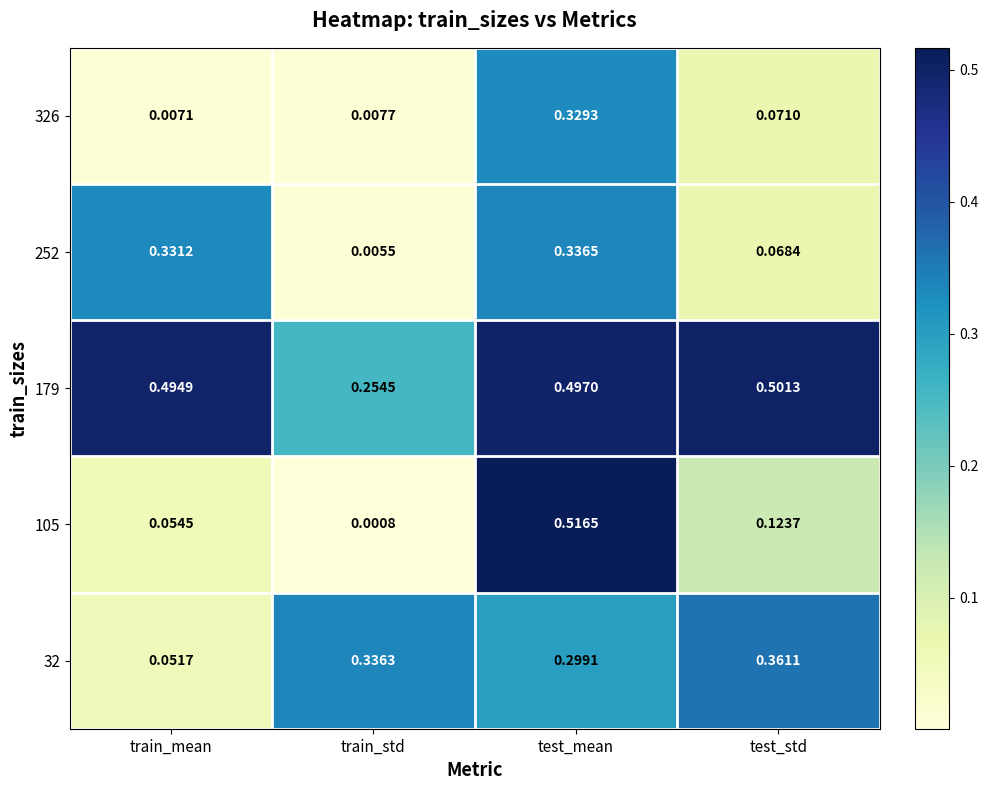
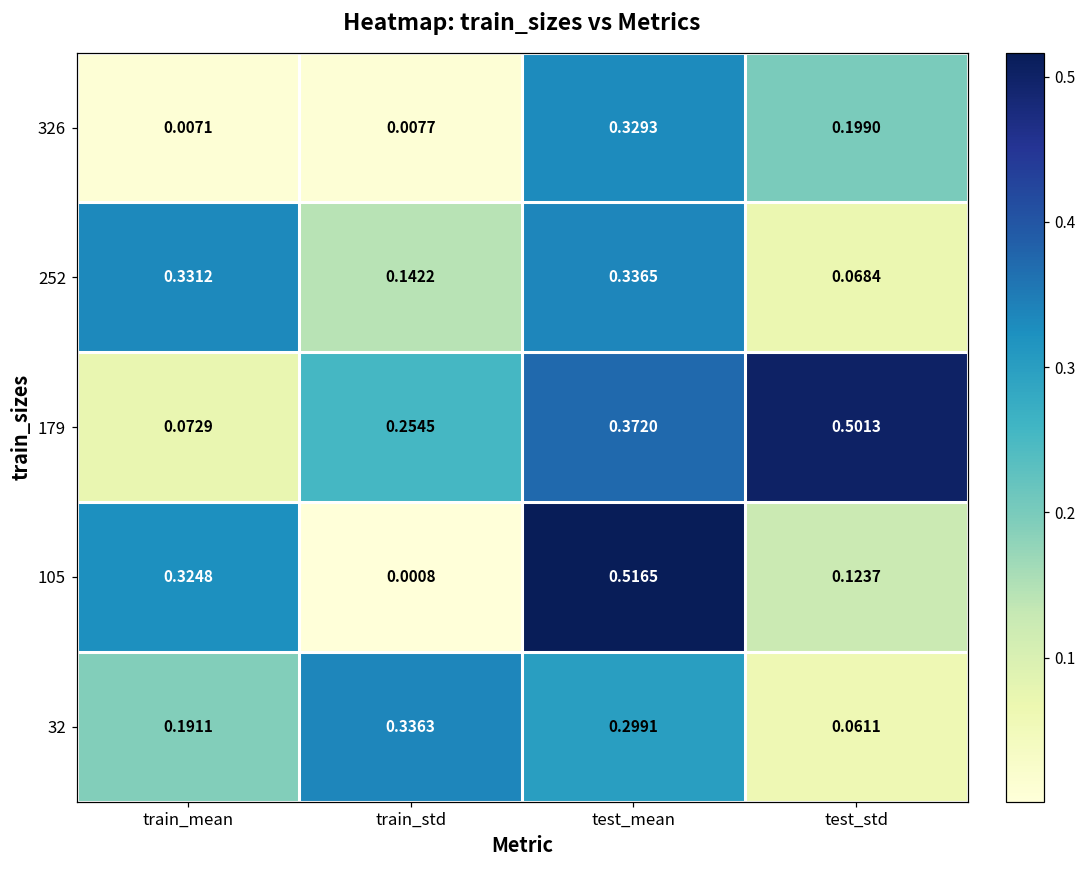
326, test_std: 0.0710 -> 0.1990
252, train_std: 0.0055 -> 0.1422
179, train_mean: 0.4949 -> 0.0729
179, test_mean: 0.4970 -> 0.3720
105, train_mean: 0.0545 -> 0.3248
32, train_mean: 0.0517 -> 0.1911
32, test_std: 0.3611 -> 0.0611
